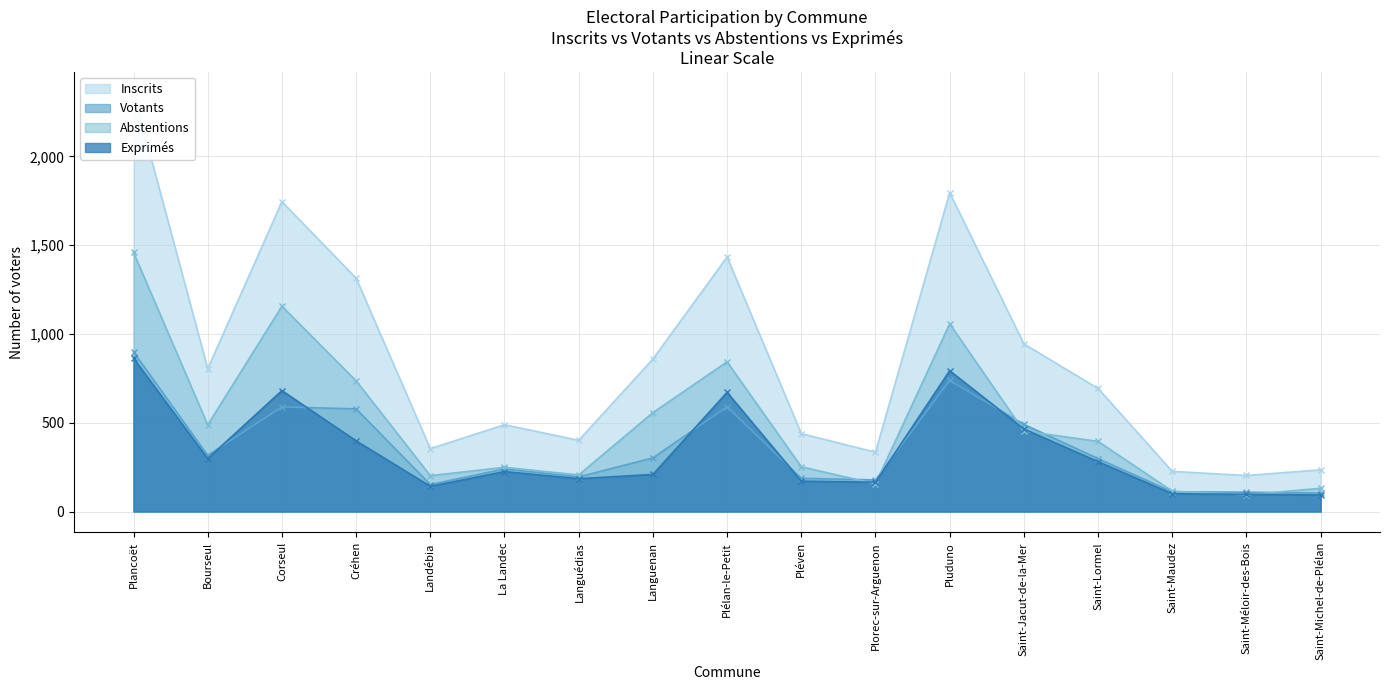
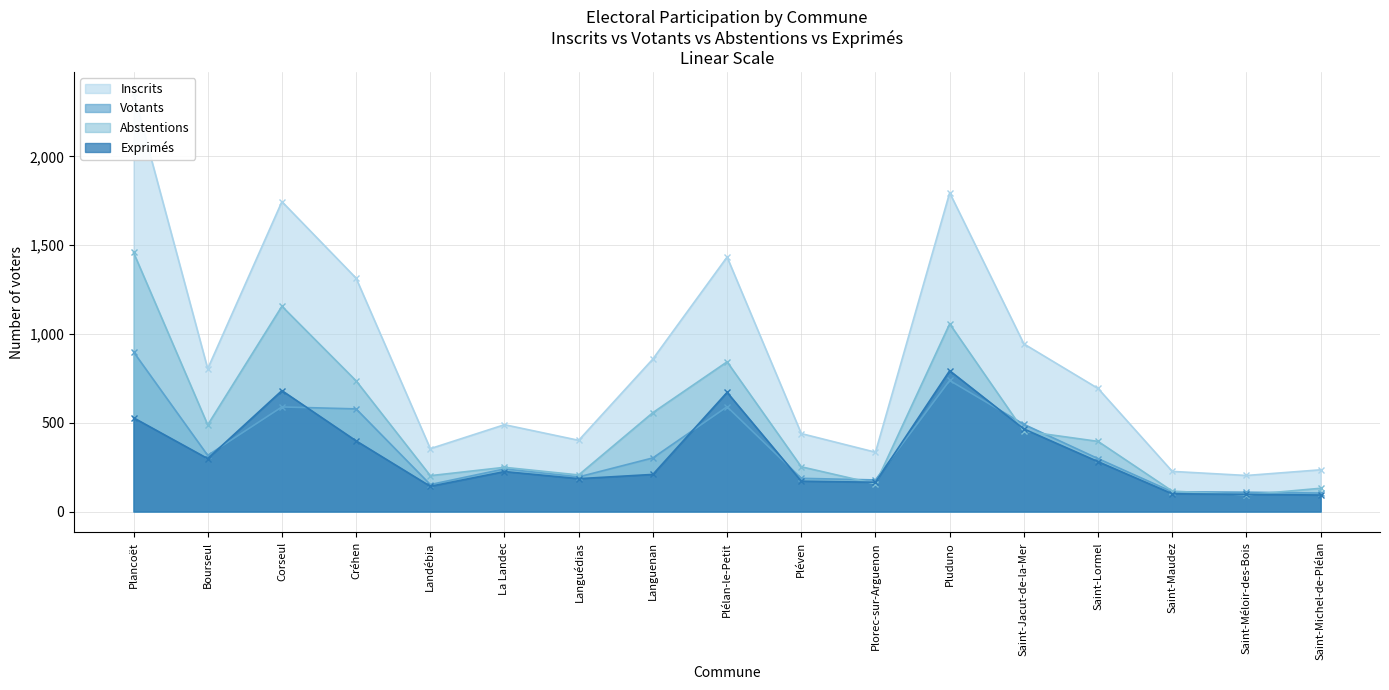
Exprimés, Plancoët: 860 -> 530
